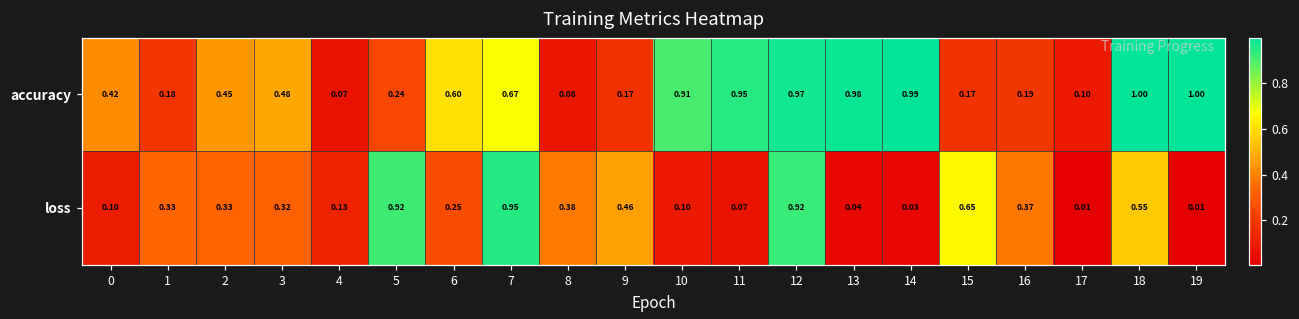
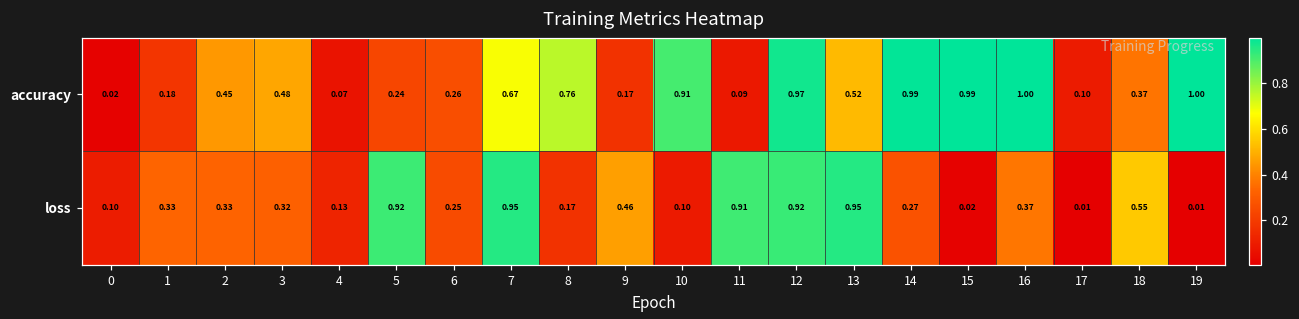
accuracy, 0: 0.42 -> 0.02
accuracy, 6: 0.60 -> 0.26
accuracy, 8: 0.08 -> 0.76
accuracy, 11: 0.95 -> 0.09
accuracy, 13: 0.98 -> 0.52
accuracy, 15: 0.17 -> 0.99
accuracy, 16: 0.19 -> 1.00
accuracy, 18: 1.00 -> 0.37
loss, 8: 0.38 -> 0.17
loss, 11: 0.07 -> 0.91
loss, 13: 0.04 -> 0.95
loss, 14: 0.03 -> 0.27
loss, 15: 0.65 -> 0.02
